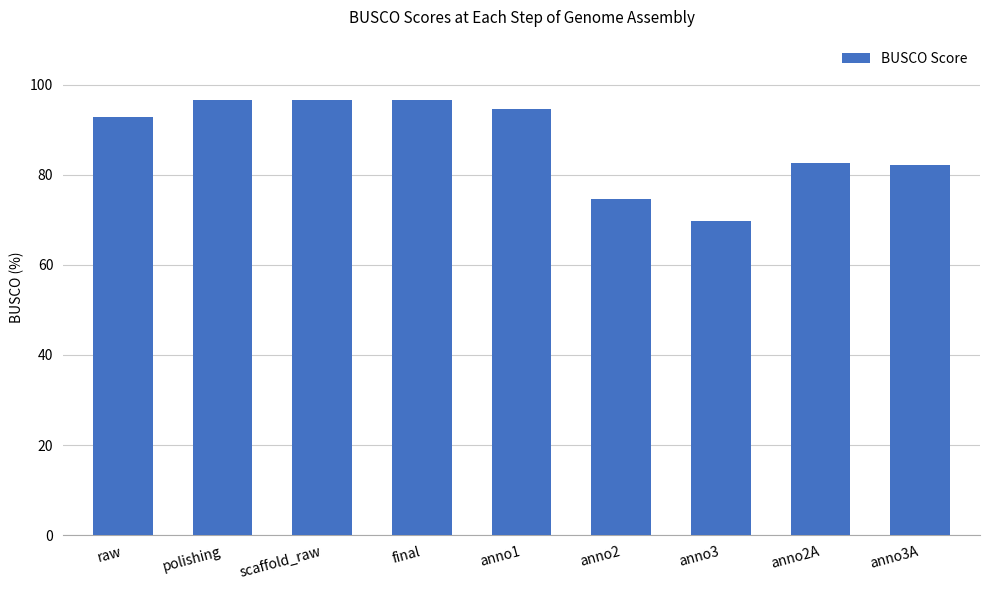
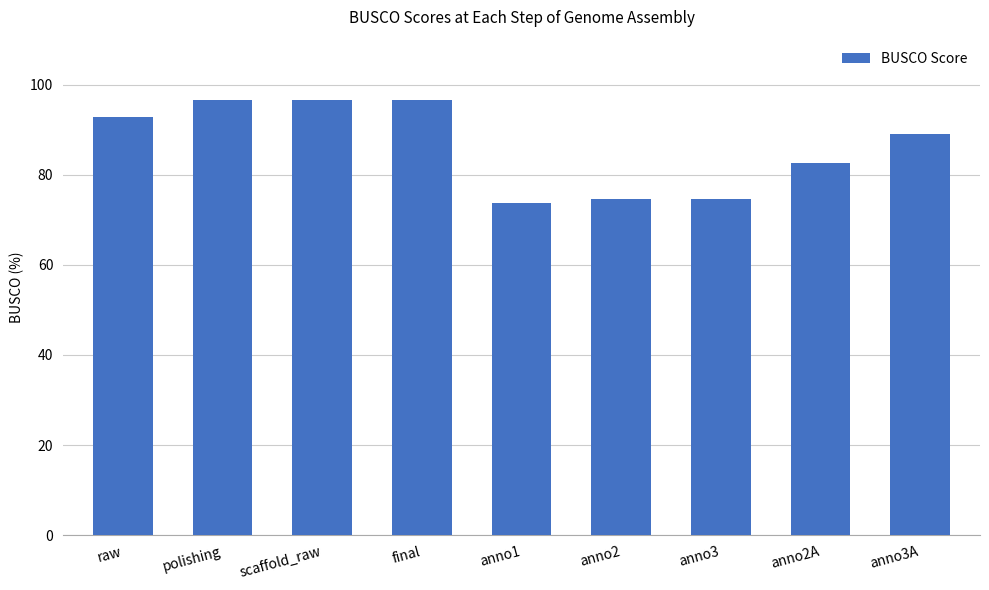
anno1: 95 -> 74
anno3: 70 -> 75
anno3A: 82 -> 89
